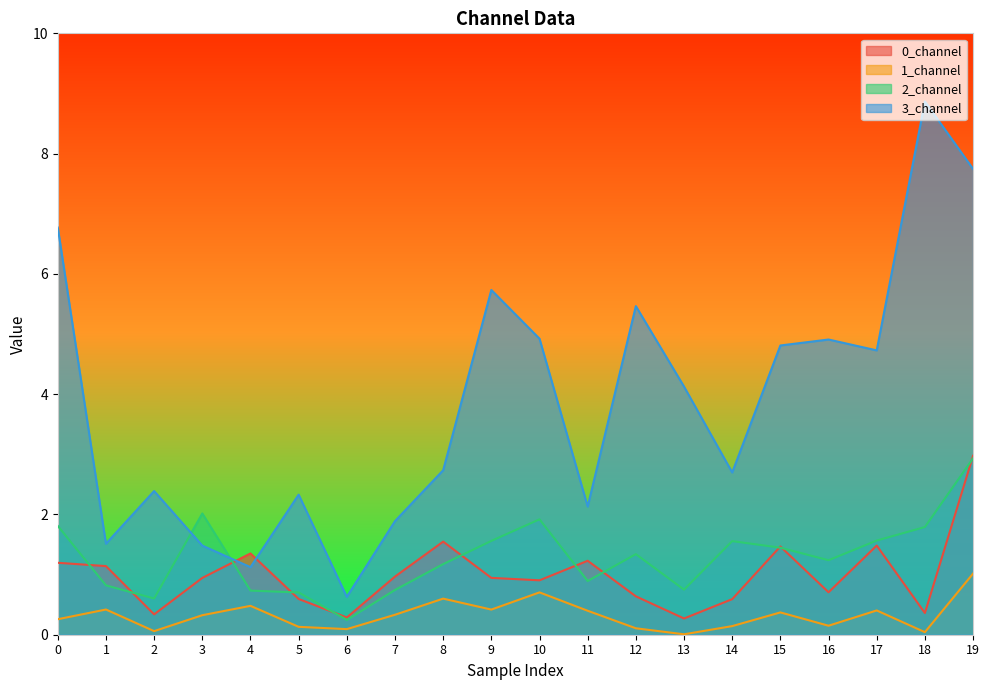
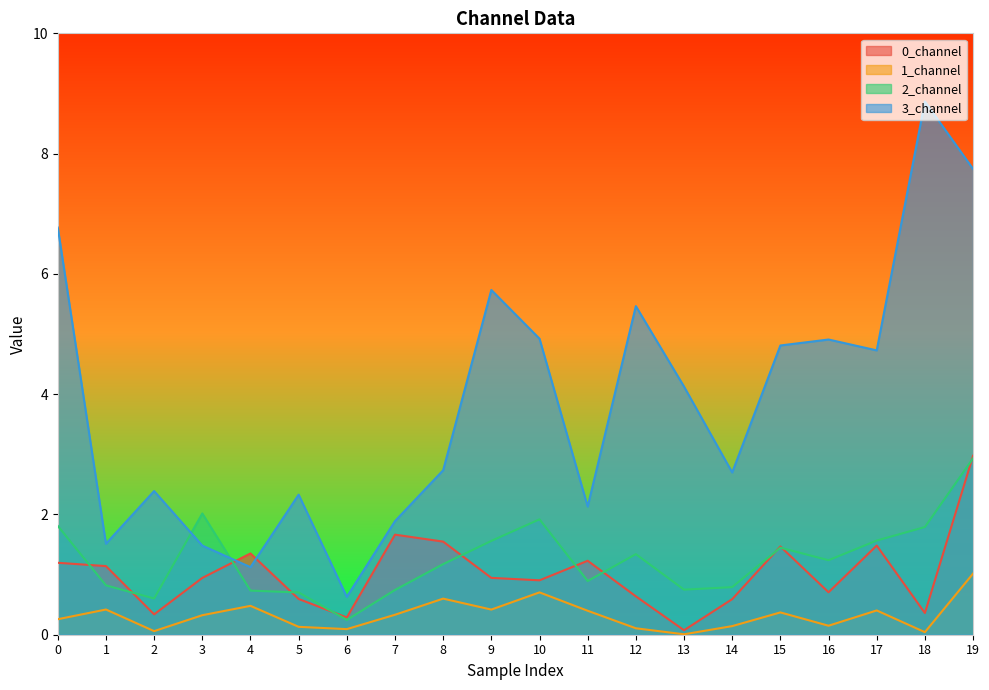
0_channel, 7: 1.0 -> 1.7
0_channel, 13: 0.3 -> 0.1
2_channel, 14: 1.6 -> 0.8
